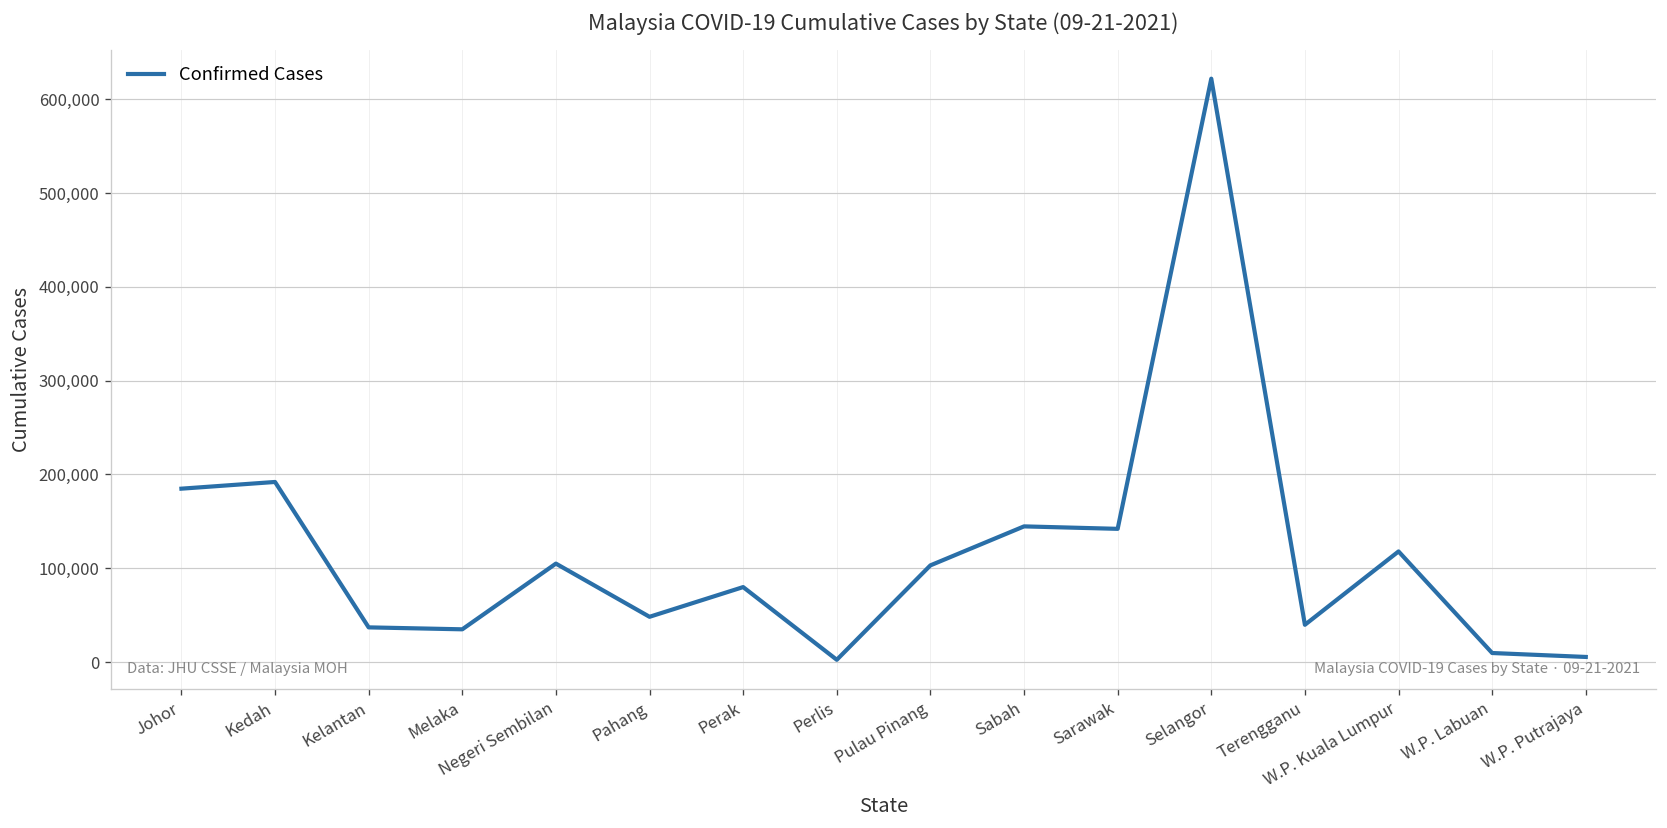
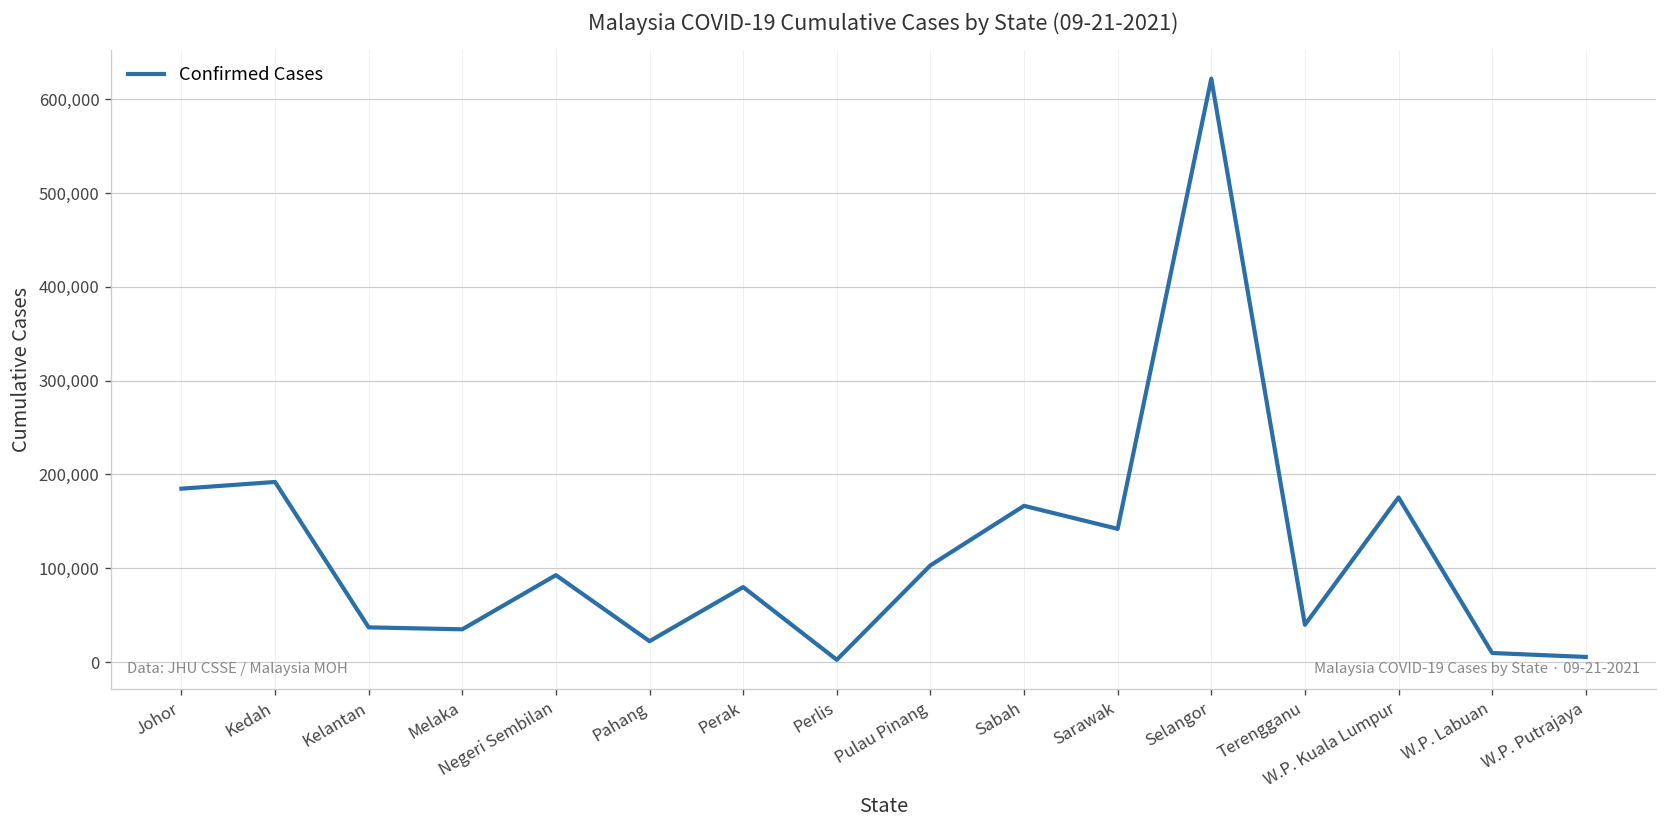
Negeri Sembilan: 110,000 -> 90,000
Pahang: 50,000 -> 20,000
Sabah: 140,000 -> 170,000
W.P. Kuala Lumpur: 120,000 -> 180,000
